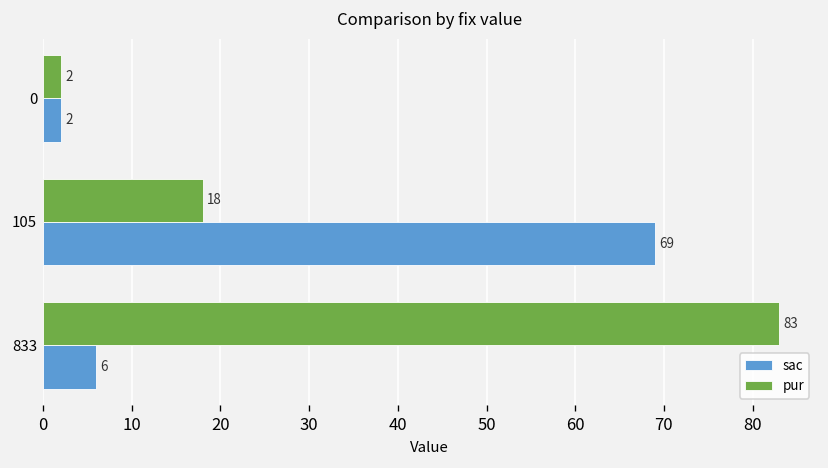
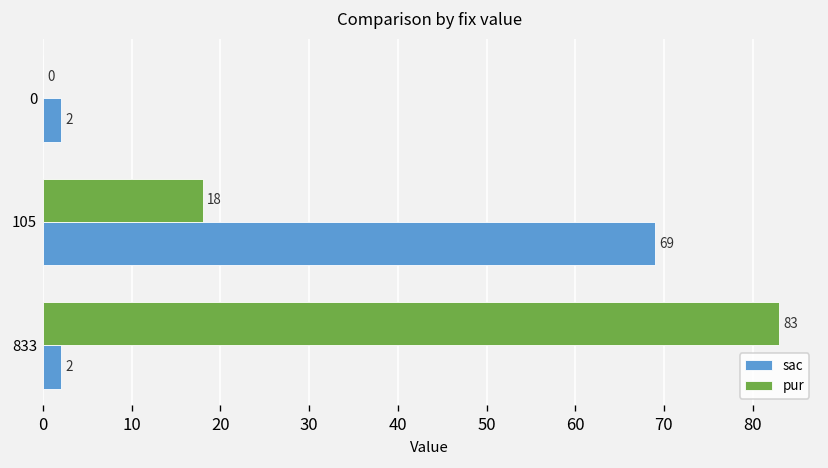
pur, 0: 2 -> 0
sac, 833: 6 -> 2
